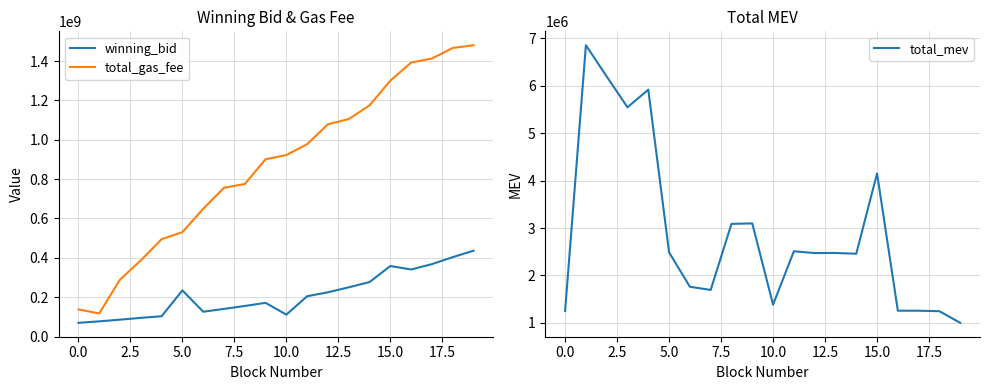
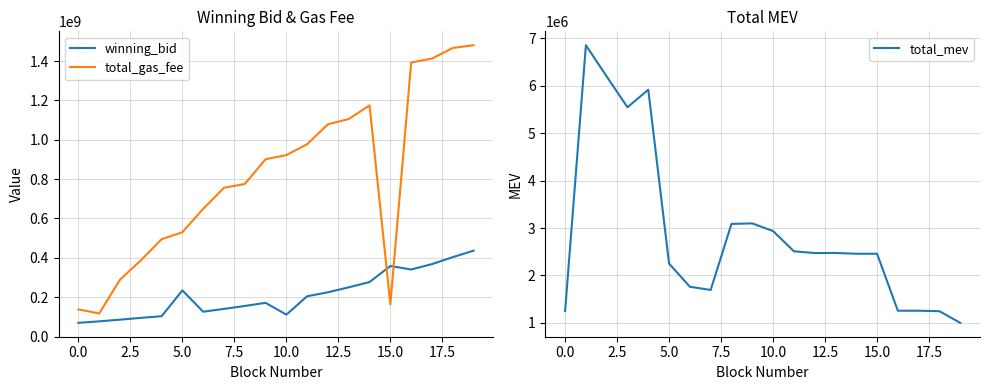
Winning Bid & Gas Fee, total_gas_fee, 15.0: 1300000000 -> 160000000
Total MEV, 5.0: 2500000 -> 2200000
Total MEV, 10.0: 1400000 -> 2900000
Total MEV, 15.0: 4200000 -> 2500000
